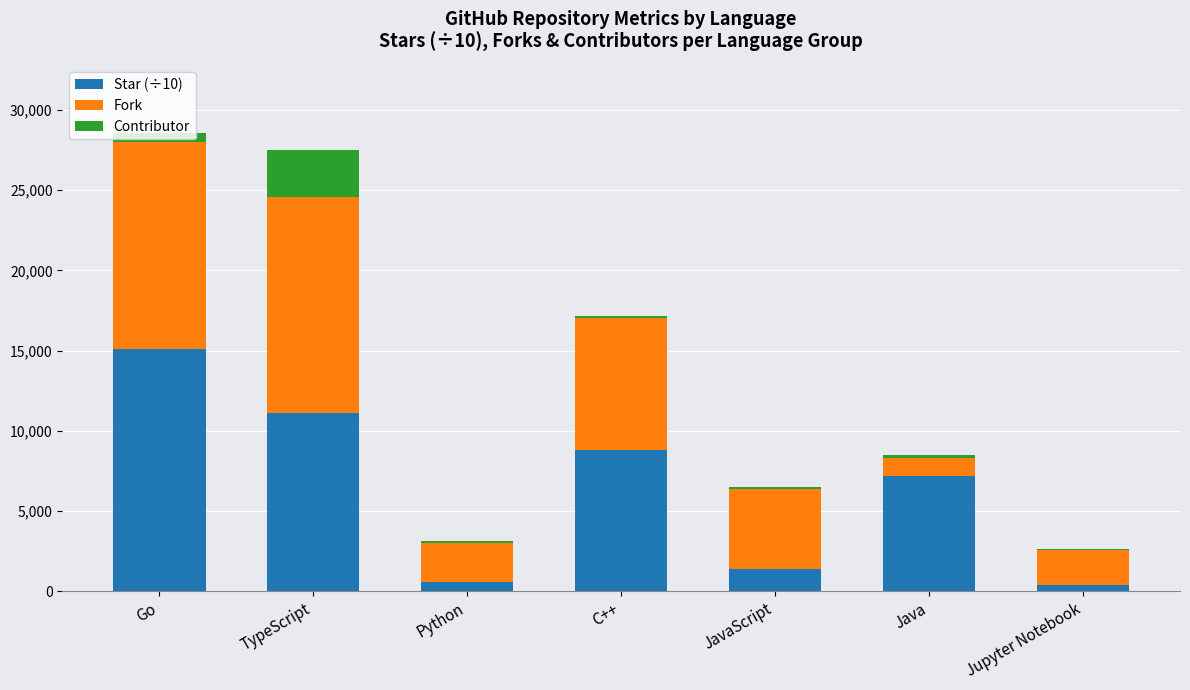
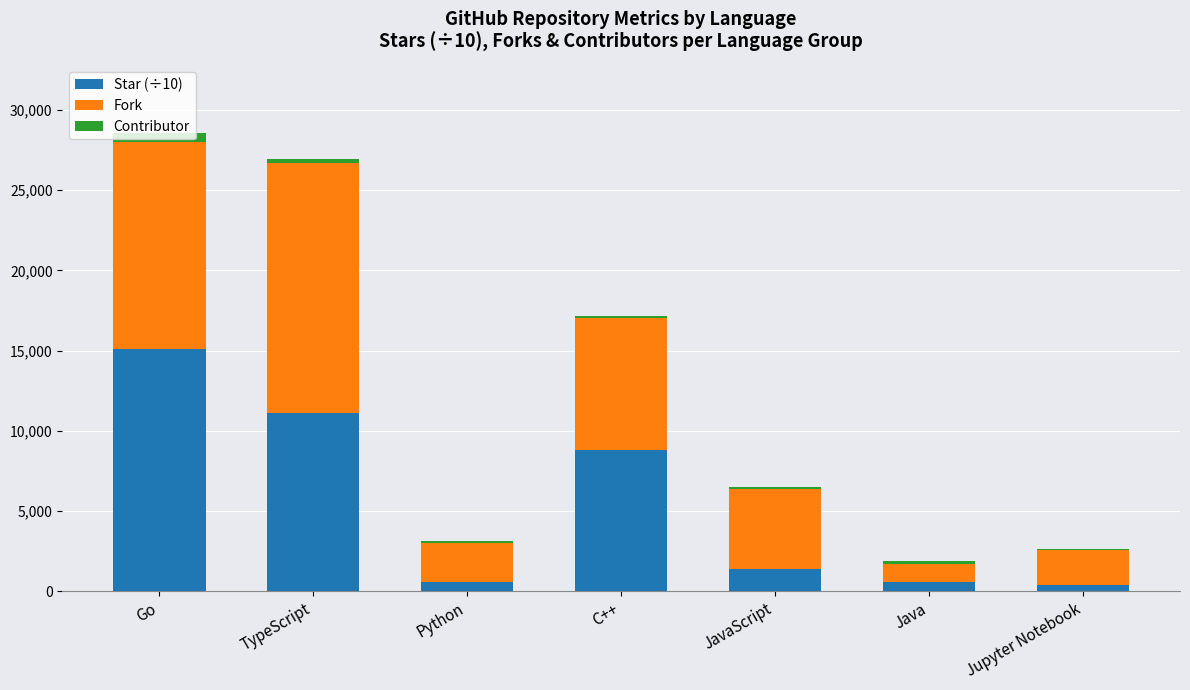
Fork, TypeScript: 13,500 -> 15,600
Contributor, TypeScript: 3,000 -> 300
Star (÷10), Java: 7,200 -> 600
